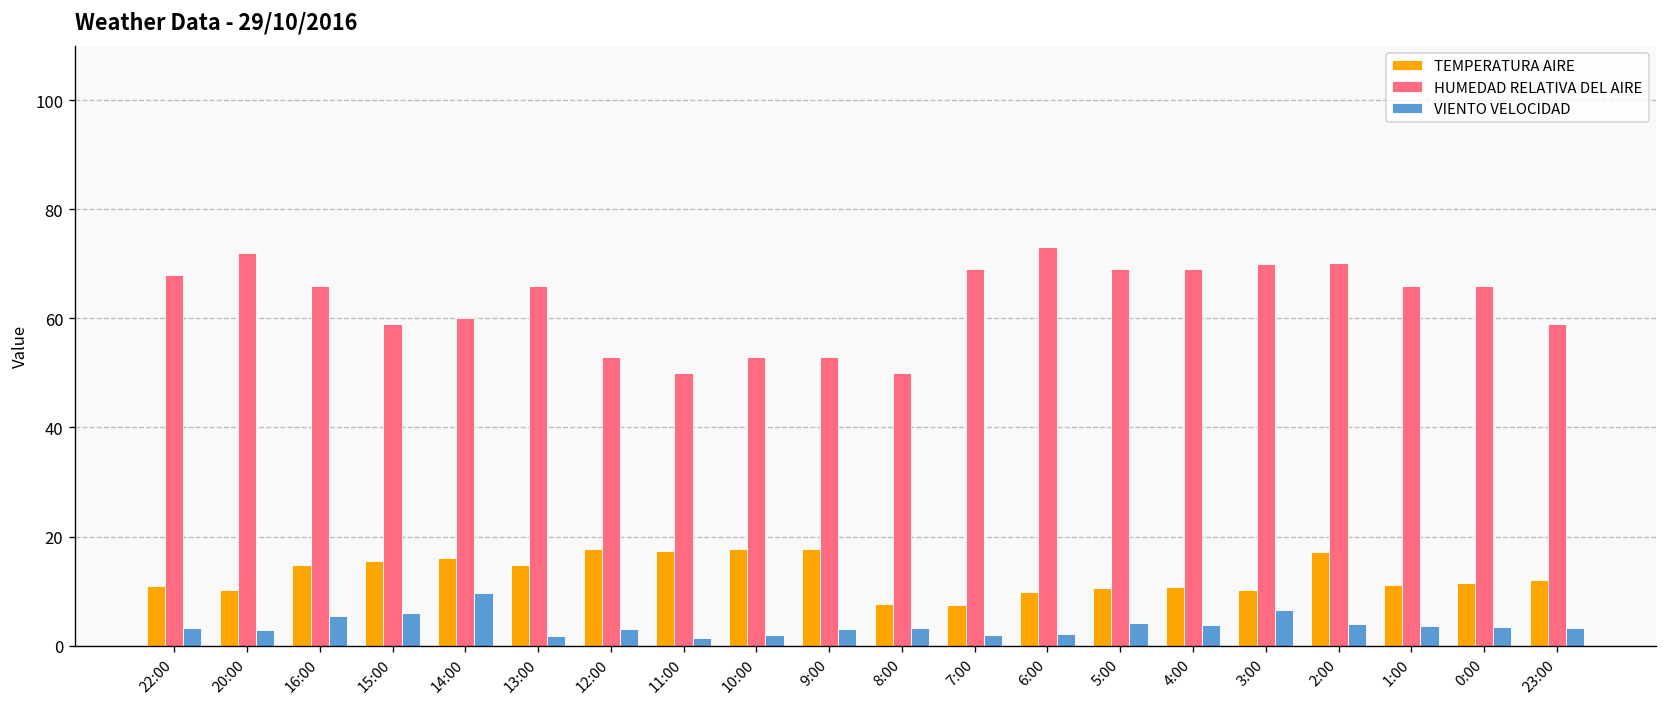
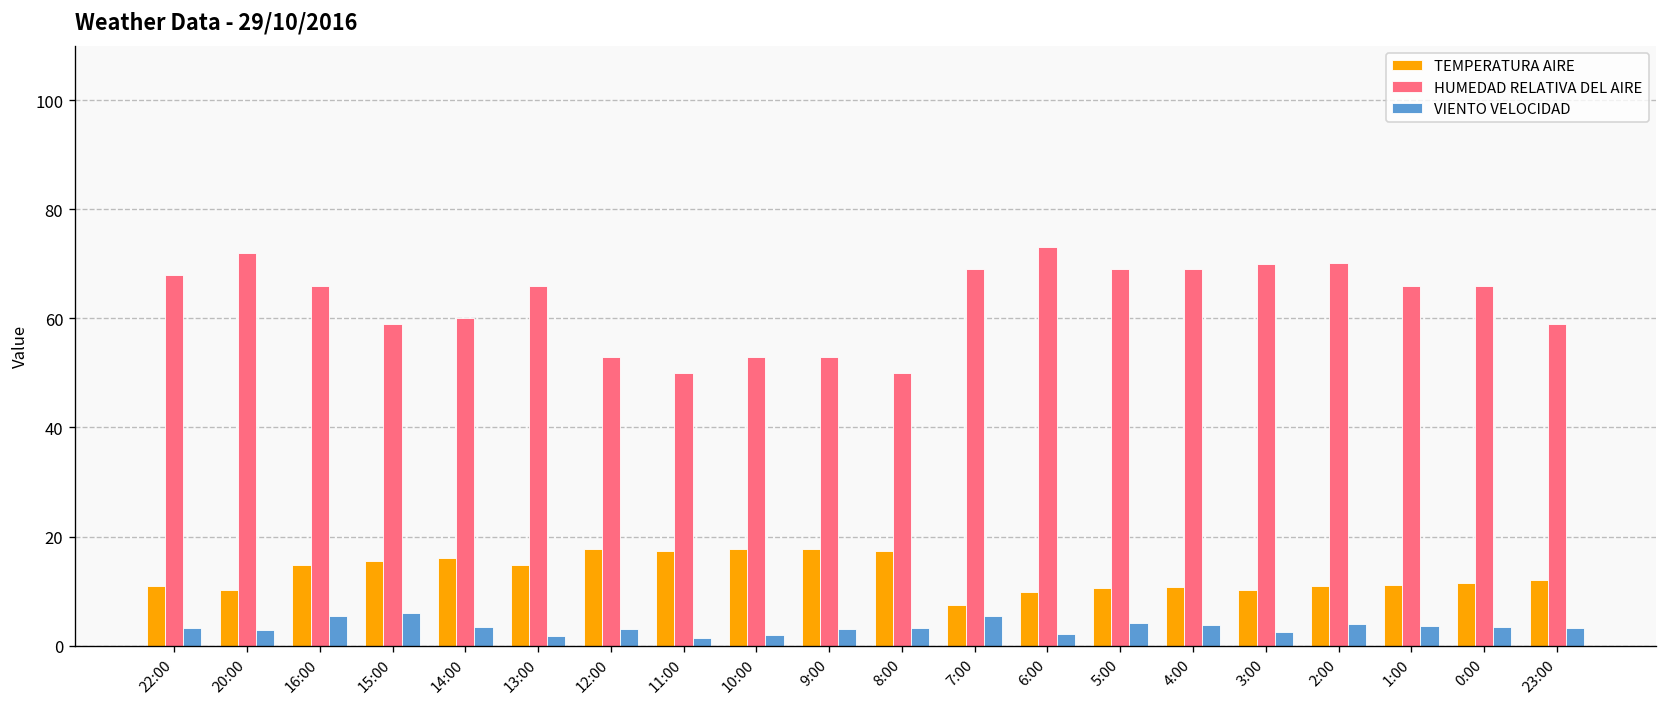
VIENTO VELOCIDAD, 14:00: 10 -> 3
TEMPERATURA AIRE, 8:00: 8 -> 17
VIENTO VELOCIDAD, 7:00: 2 -> 5
VIENTO VELOCIDAD, 3:00: 7 -> 3
TEMPERATURA AIRE, 2:00: 17 -> 11
